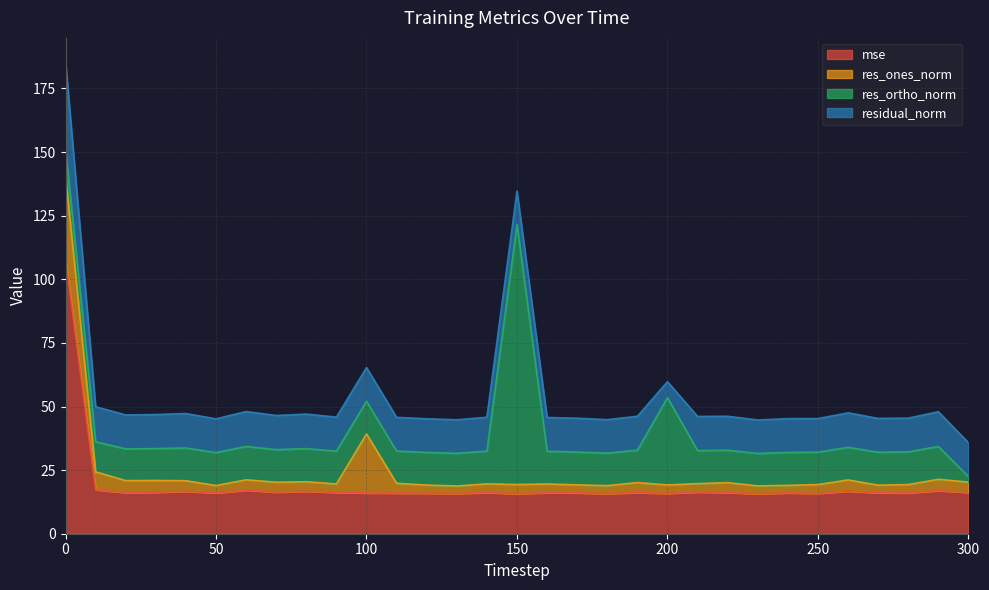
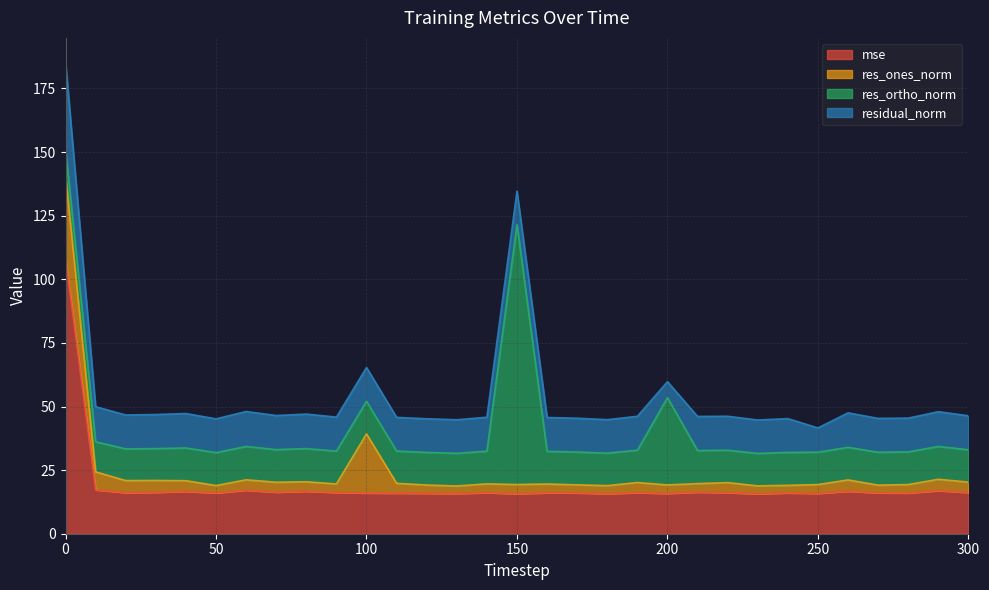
residual_norm, 250: 13 -> 10
res_ortho_norm, 300: 2 -> 13
